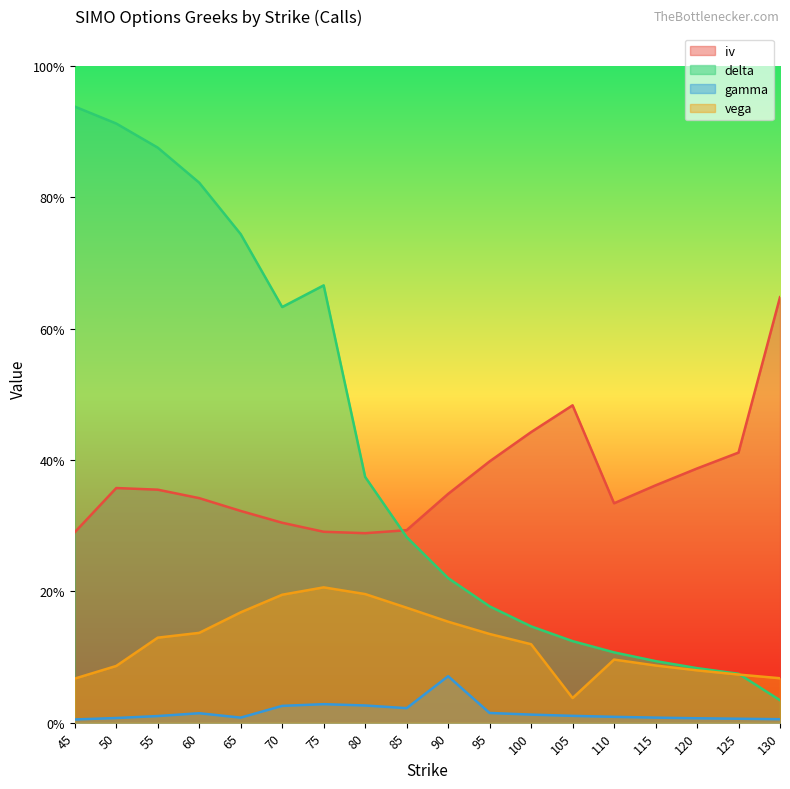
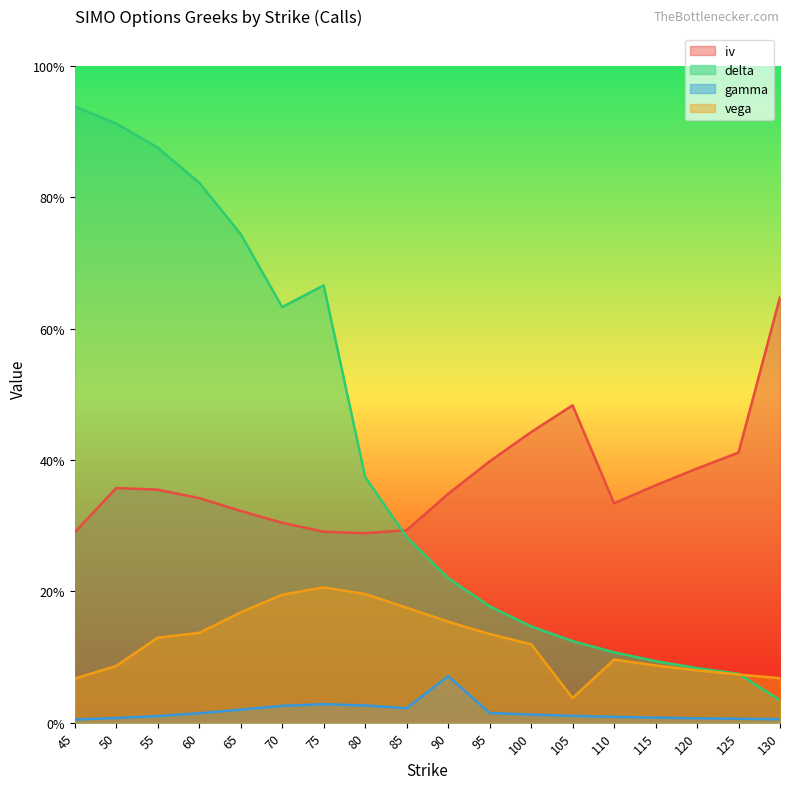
gamma, 65: 1% -> 2%
